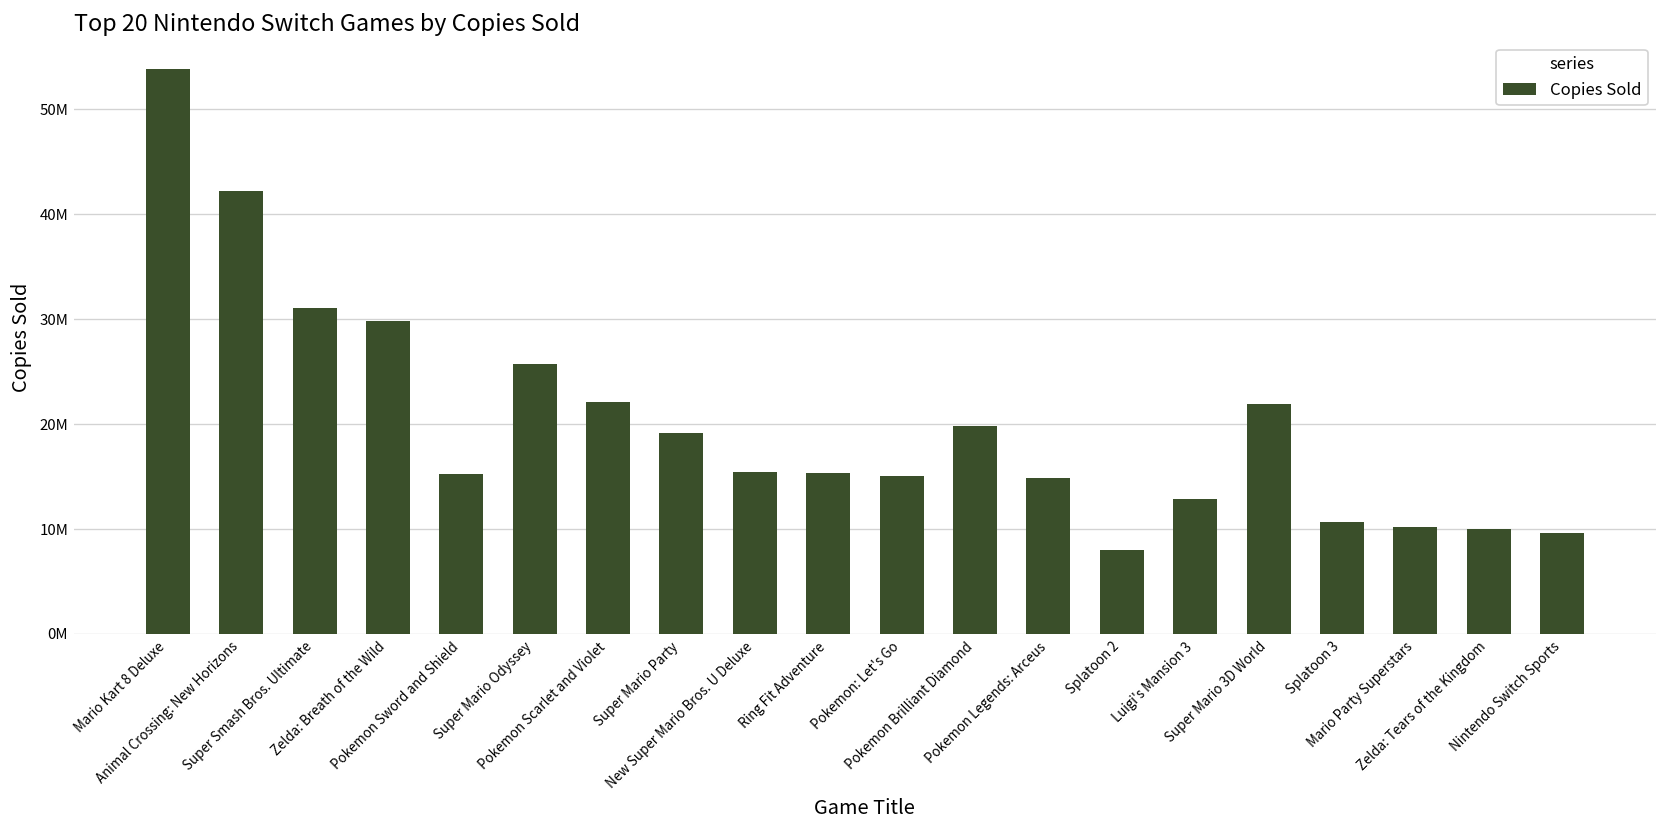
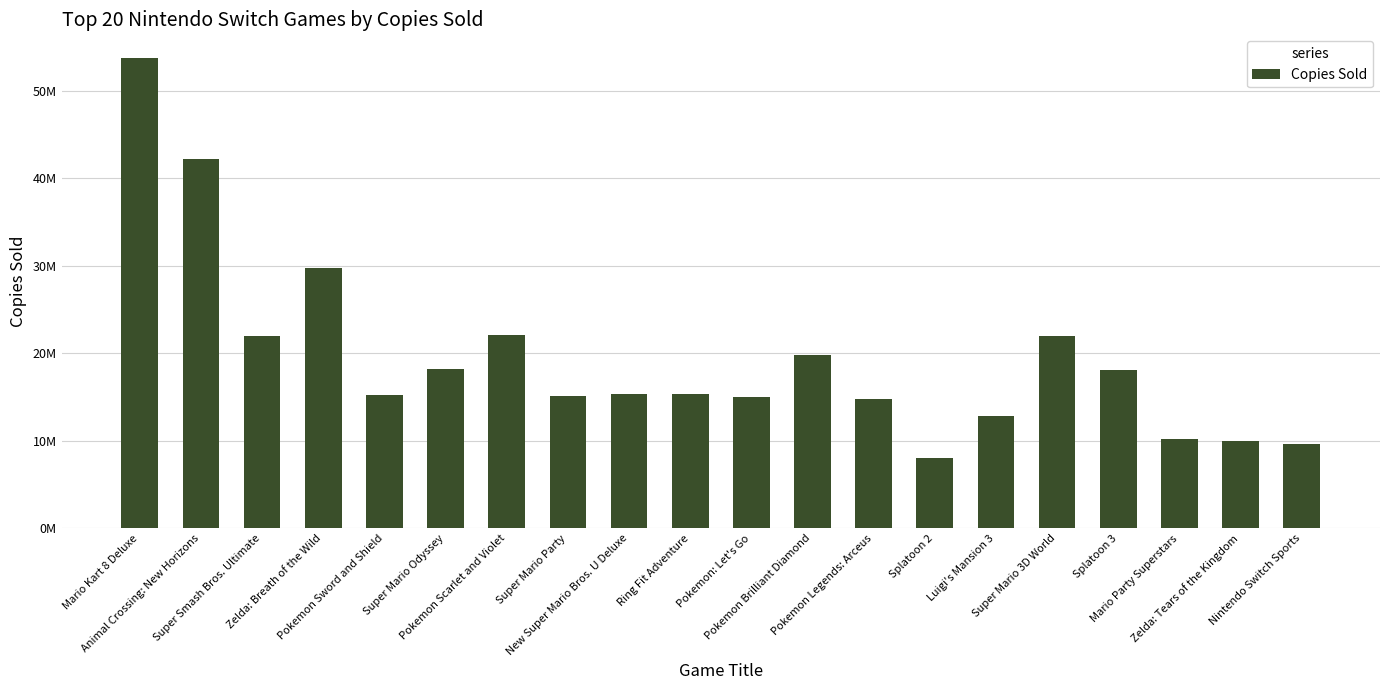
Super Smash Bros. Ultimate: 31000000 -> 22000000
Super Mario Odyssey: 26000000 -> 18000000
Super Mario Party: 19000000 -> 15000000
Splatoon 3: 11000000 -> 18000000
